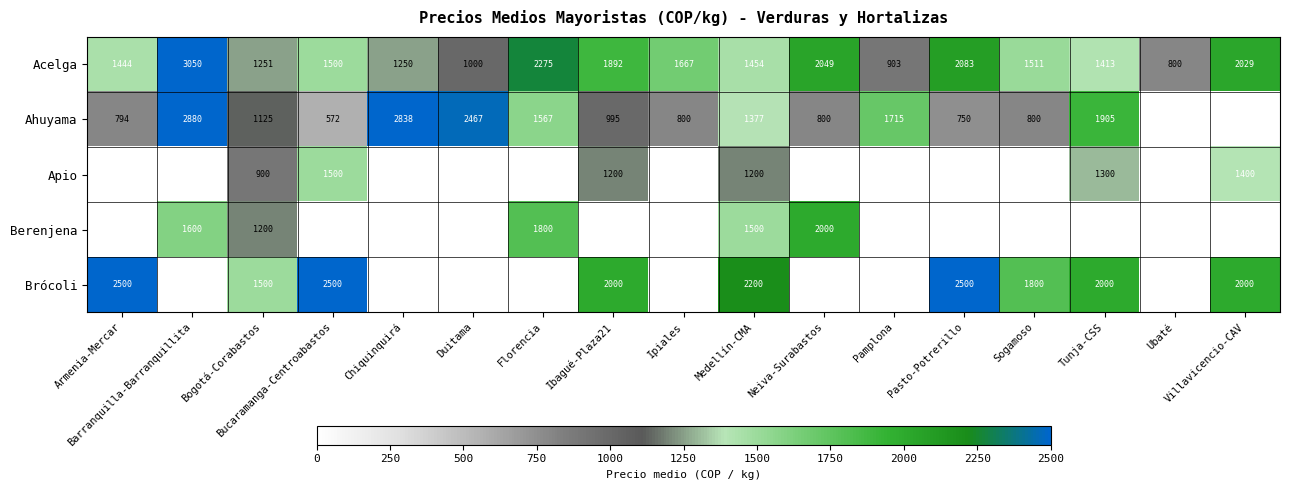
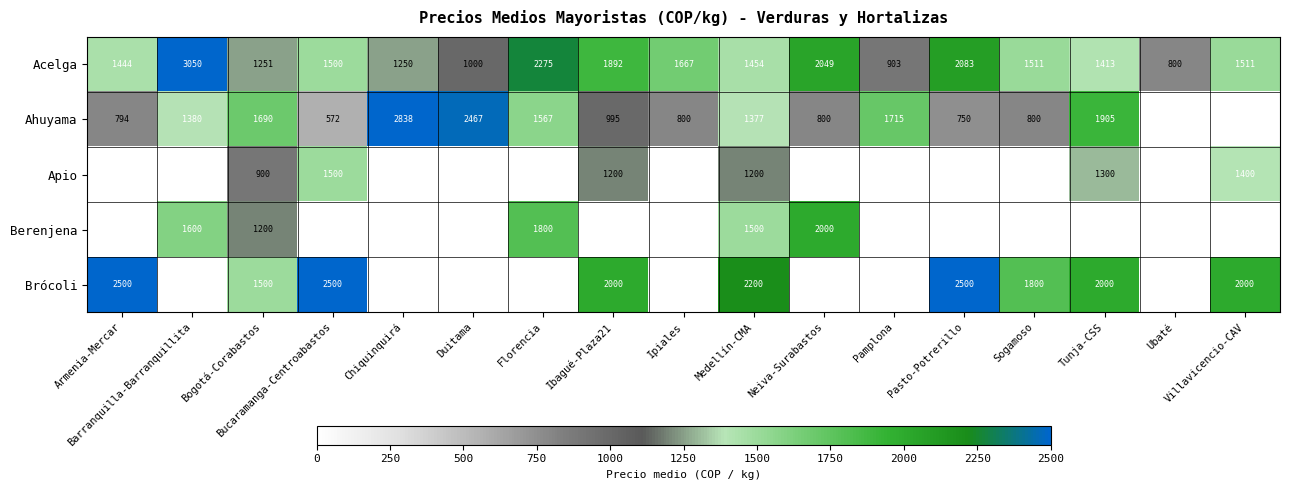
Acelga, Villavicencio-CAV: 2029 -> 1511
Ahuyama, Barranquilla-Barranquillita: 2880 -> 1380
Ahuyama, Bogotá-Corabastos: 1125 -> 1690
